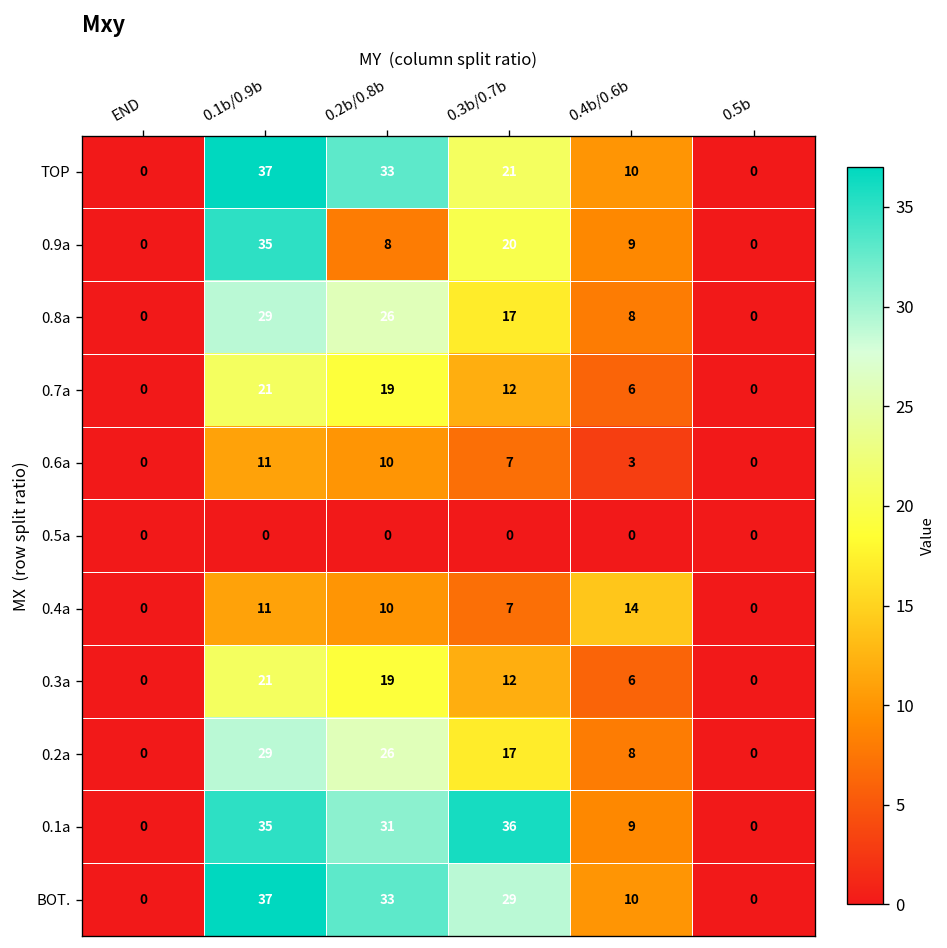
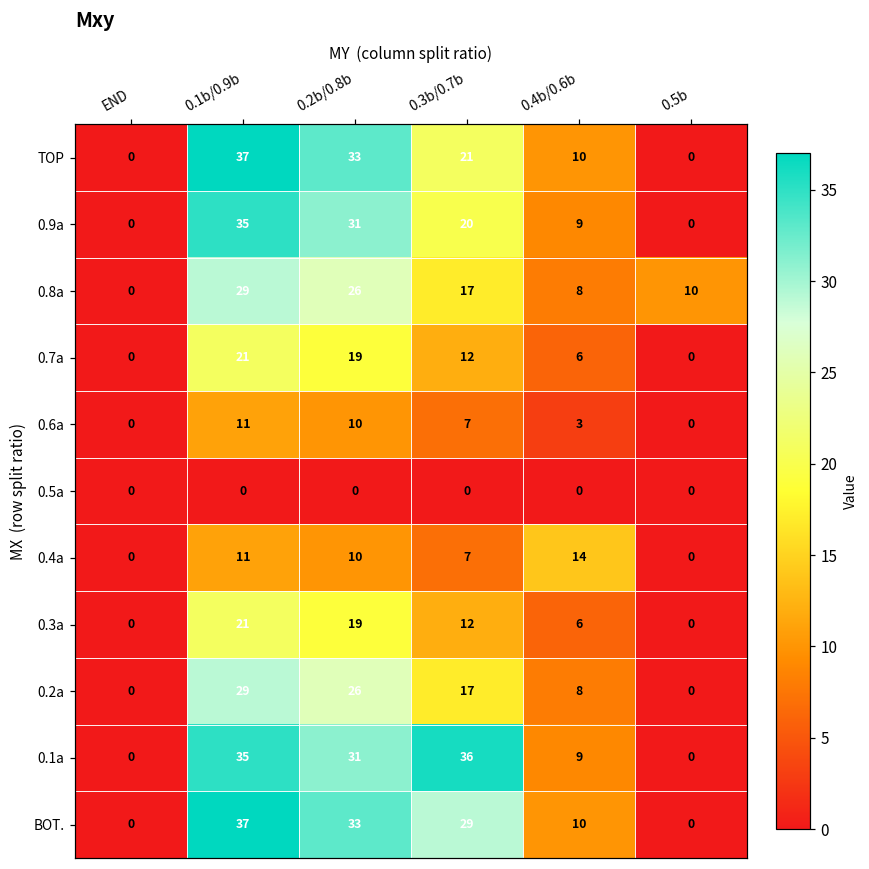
0.9a, 0.2b/0.8b: 8 -> 31
0.8a, 0.5b: 0 -> 10
